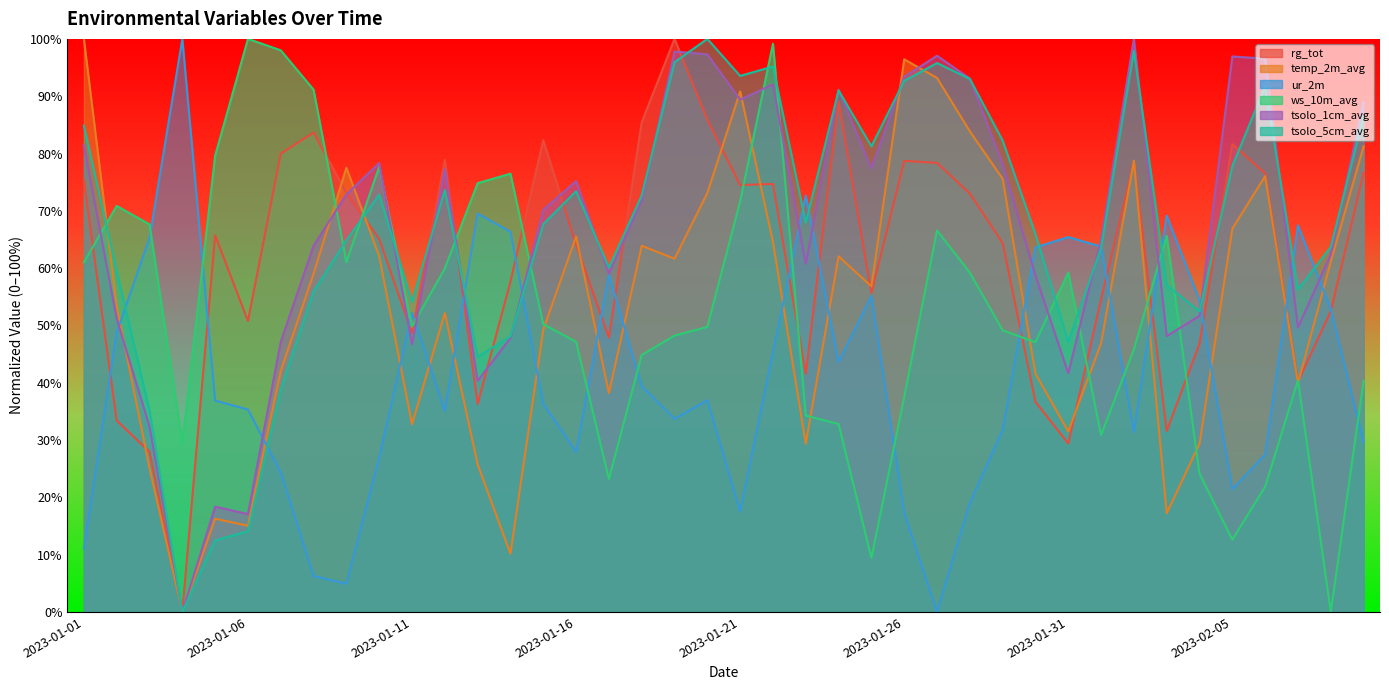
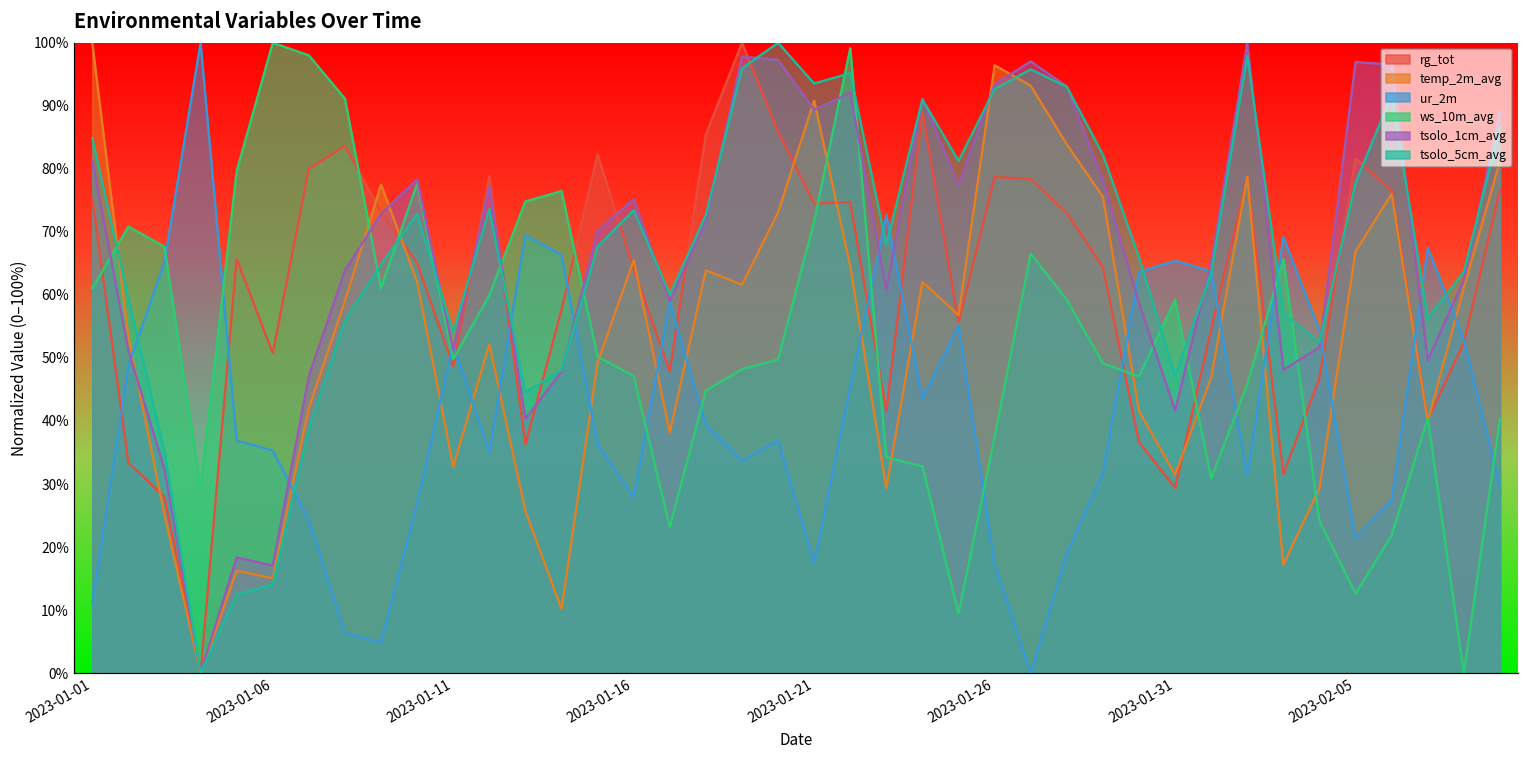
tsolo_1cm_avg, 2023-01-11: 47% -> 51%
